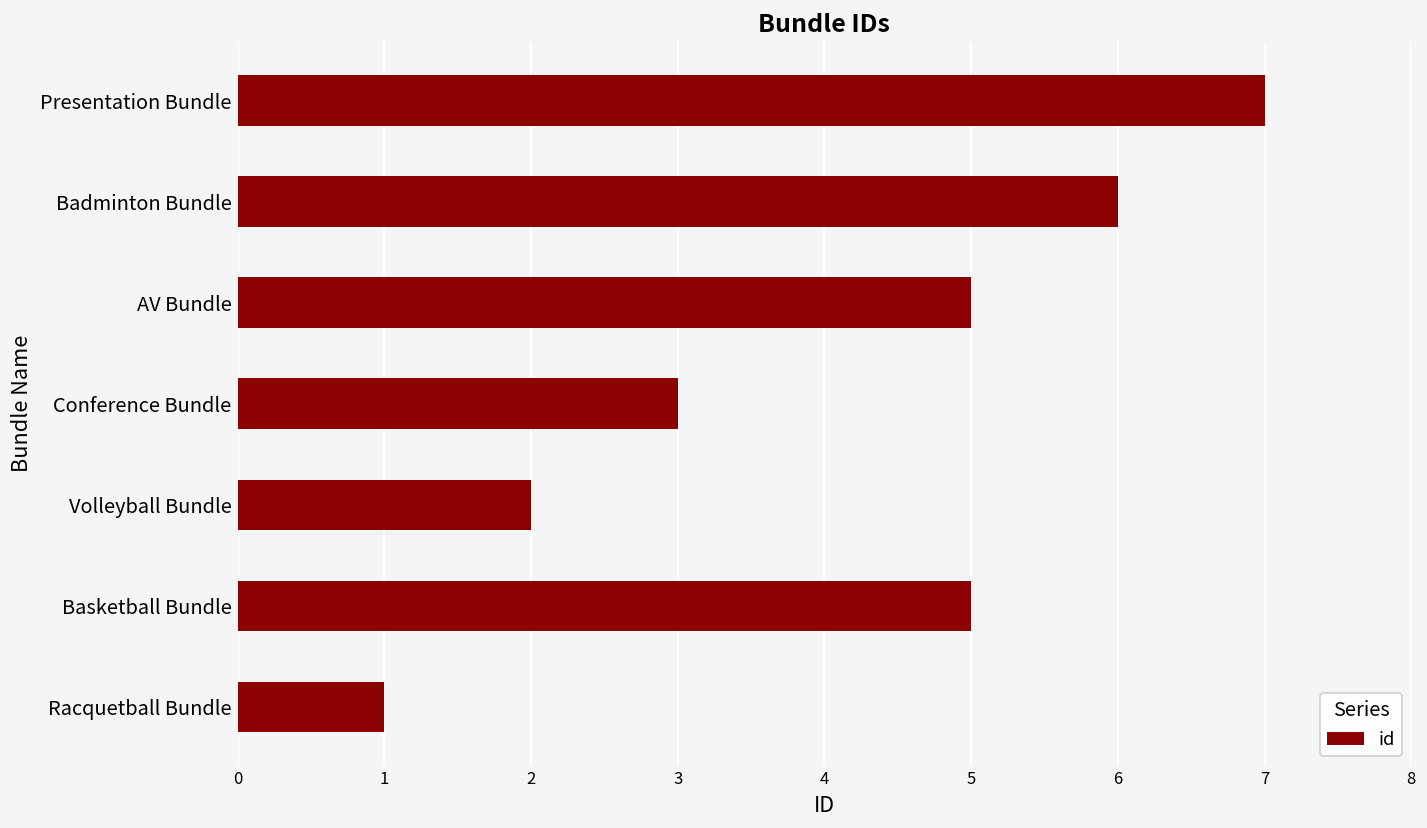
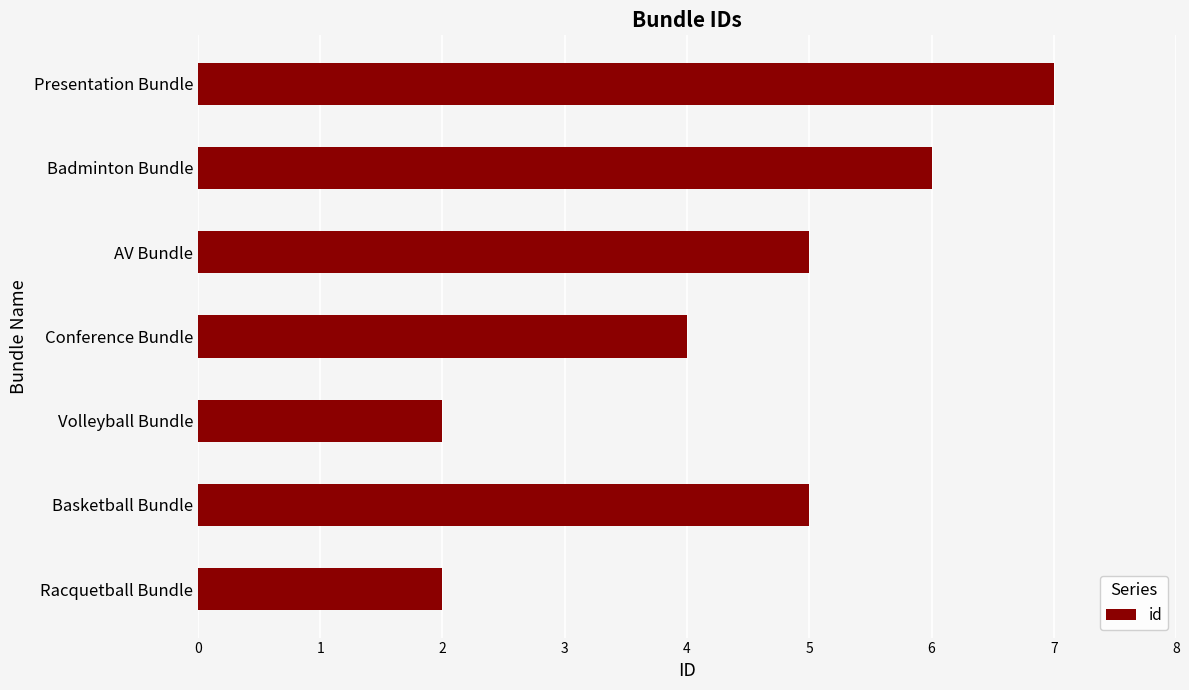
Conference Bundle: 3 -> 4
Racquetball Bundle: 1 -> 2
